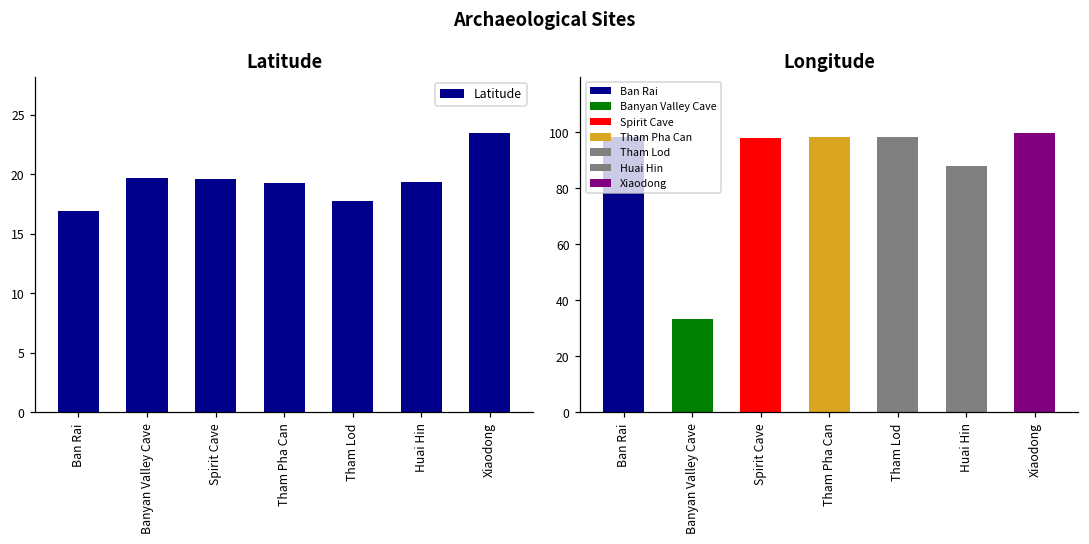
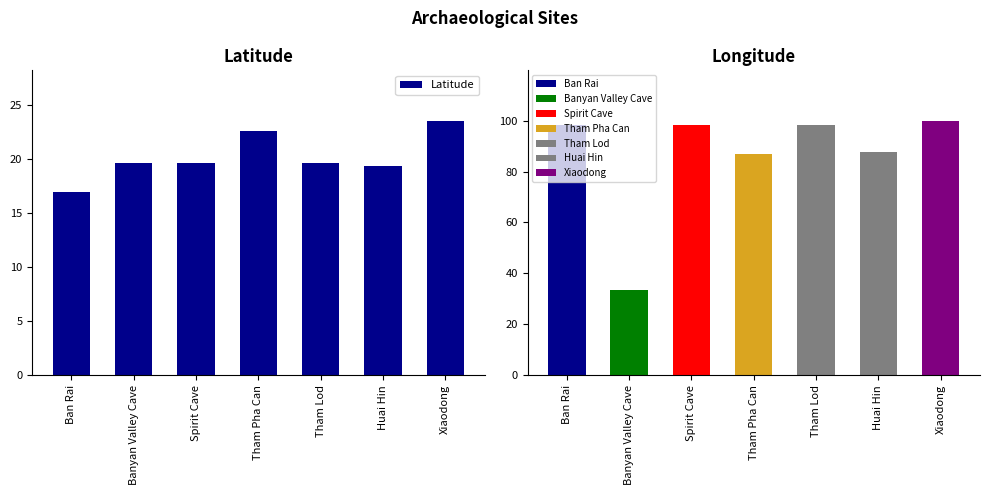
Latitude, Tham Pha Can: 19.2 -> 22.6
Latitude, Tham Lod: 17.8 -> 19.6
Longitude, Tham Pha Can: 98 -> 87
